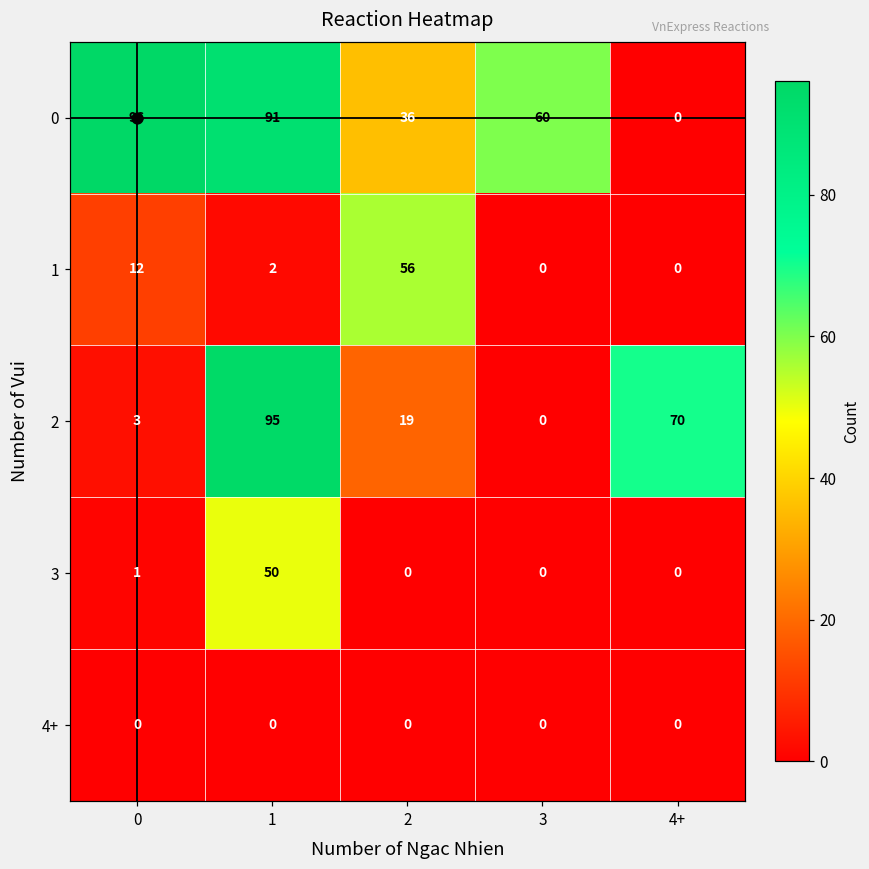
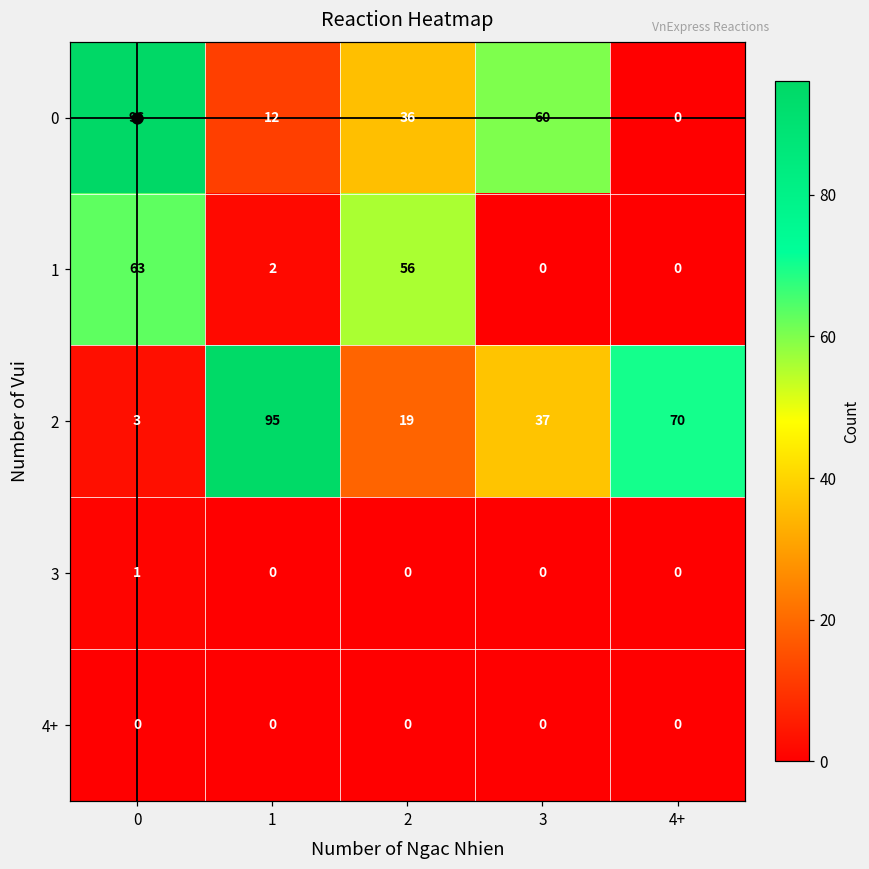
0, 1: 91 -> 12
1, 0: 12 -> 63
2, 3: 0 -> 37
3, 1: 50 -> 0
